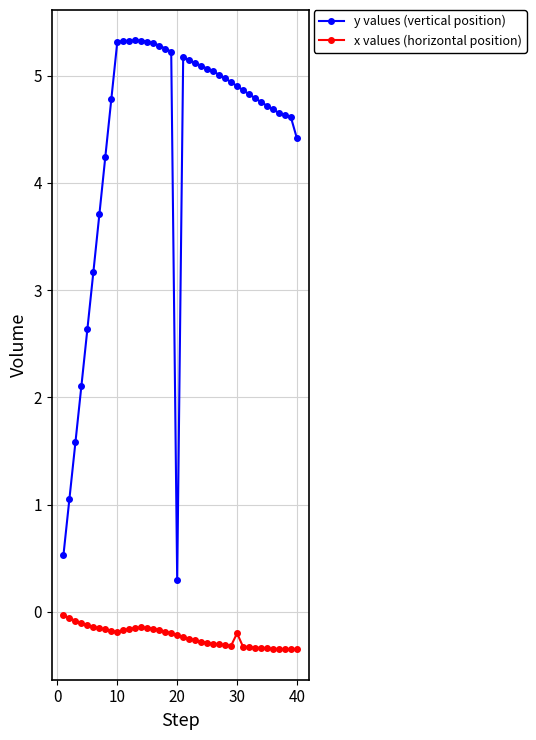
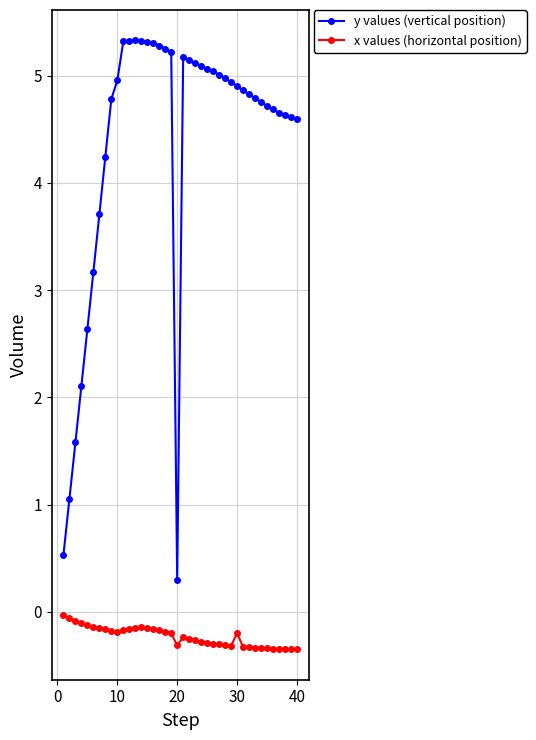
y values (vertical position), 10: 5.32 -> 4.95
x values (horizontal position), 20: -0.22 -> -0.31
y values (vertical position), 40: 4.41 -> 4.59
